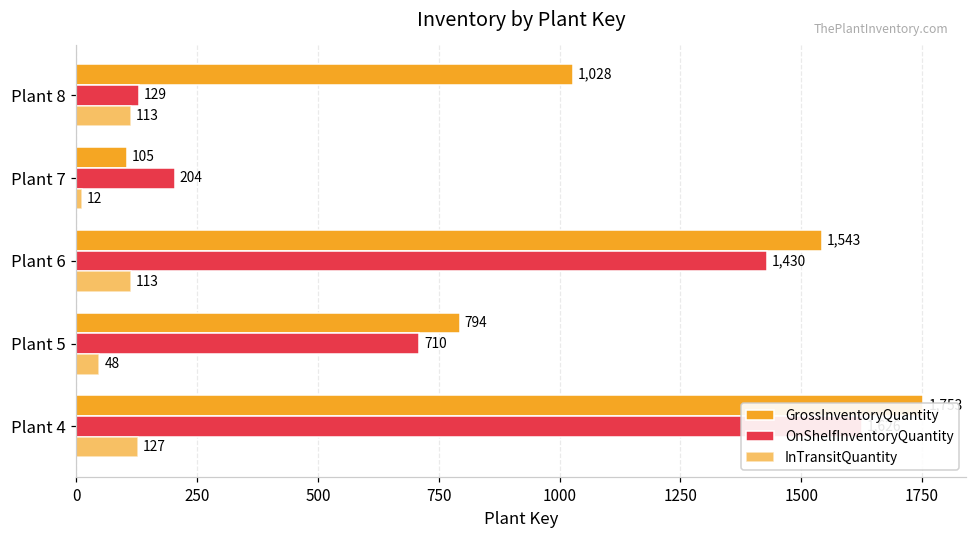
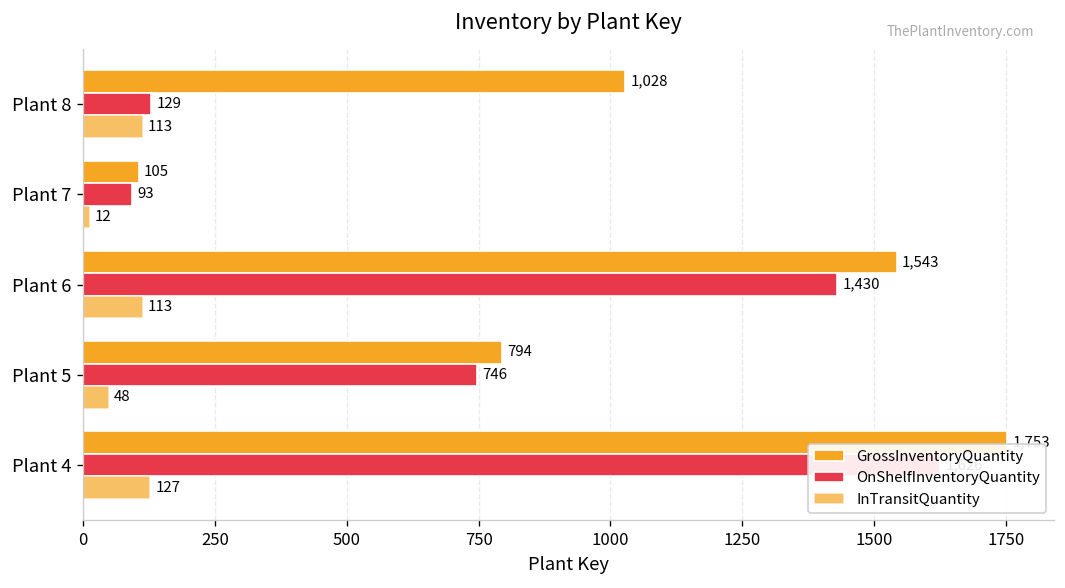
OnShelfInventoryQuantity, Plant 7: 204 -> 93
OnShelfInventoryQuantity, Plant 5: 710 -> 746
